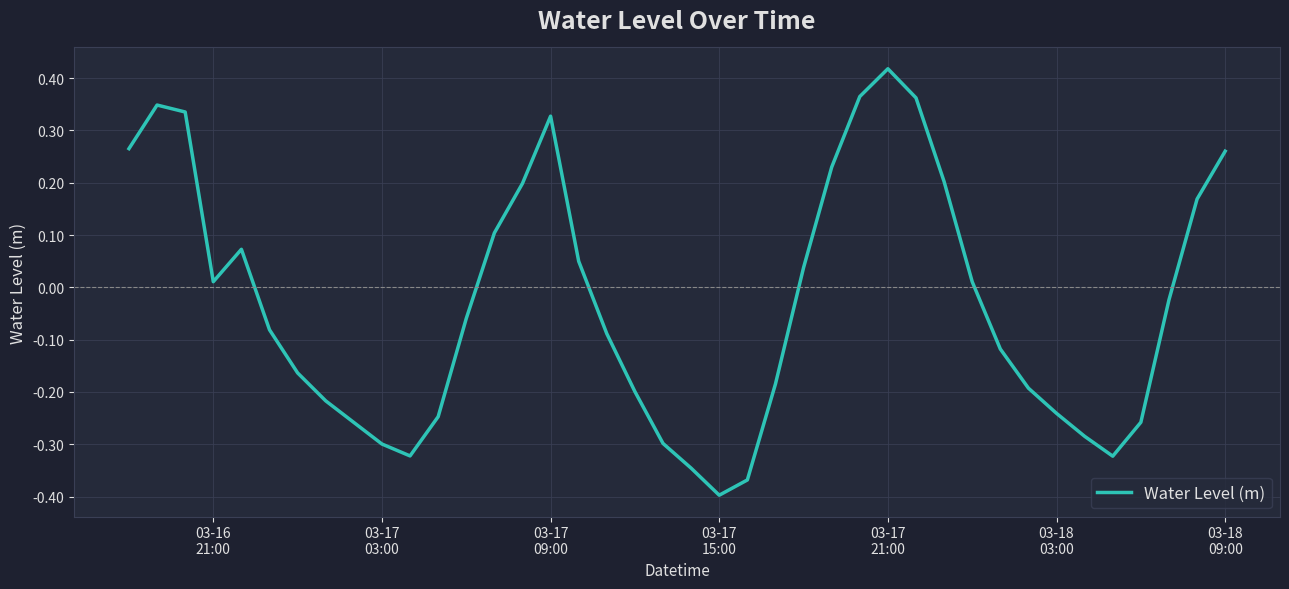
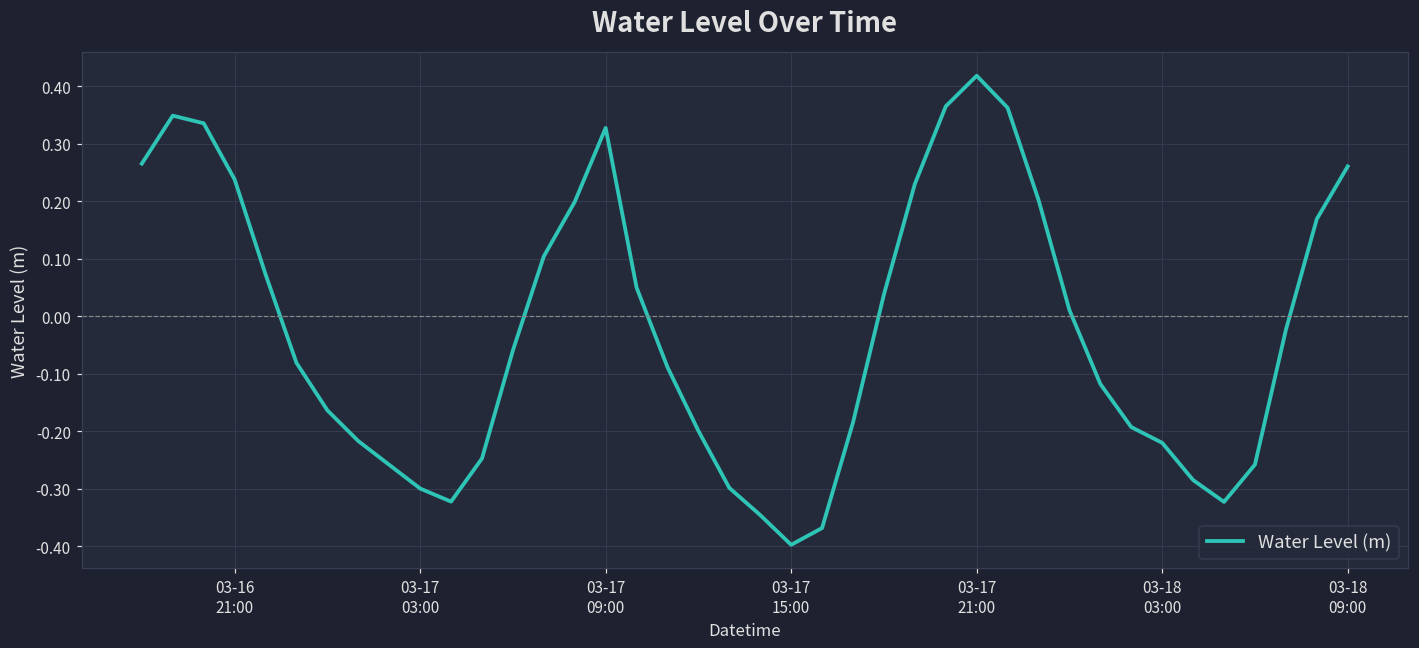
03-16 21:00: 0.01 -> 0.24
03-18 03:00: -0.24 -> -0.22
